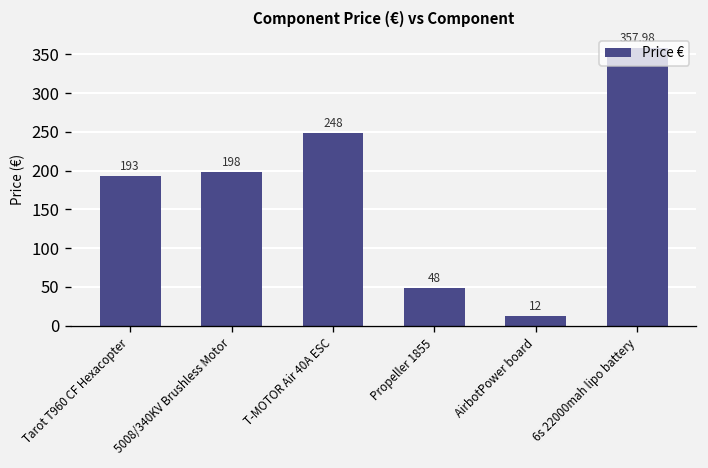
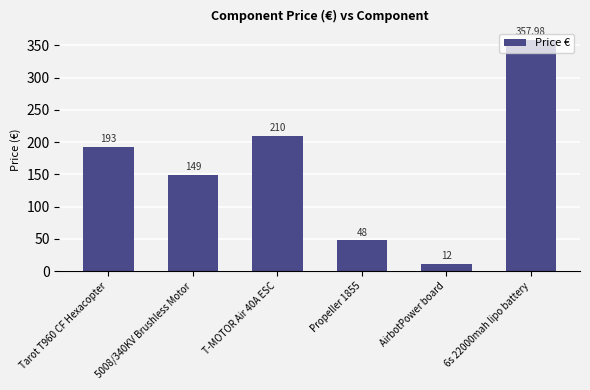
5008/340KV Brushless Motor: 198 -> 149
T-MOTOR Air 40A ESC: 248 -> 210
